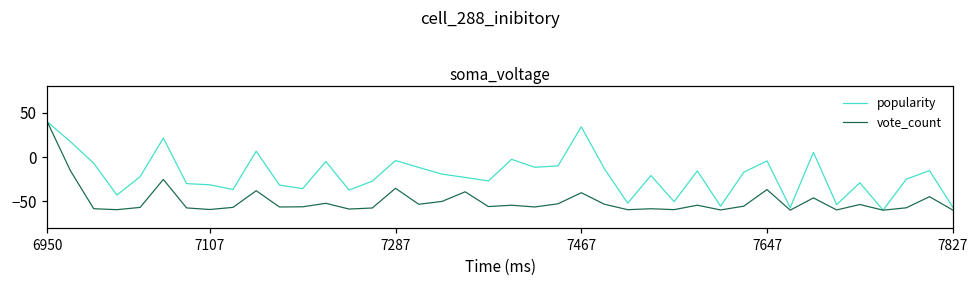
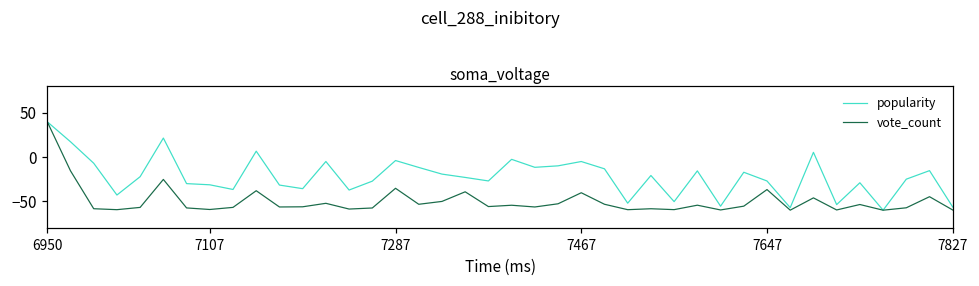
popularity, 7467: 30 -> 0
popularity, 7647: 0 -> -30
